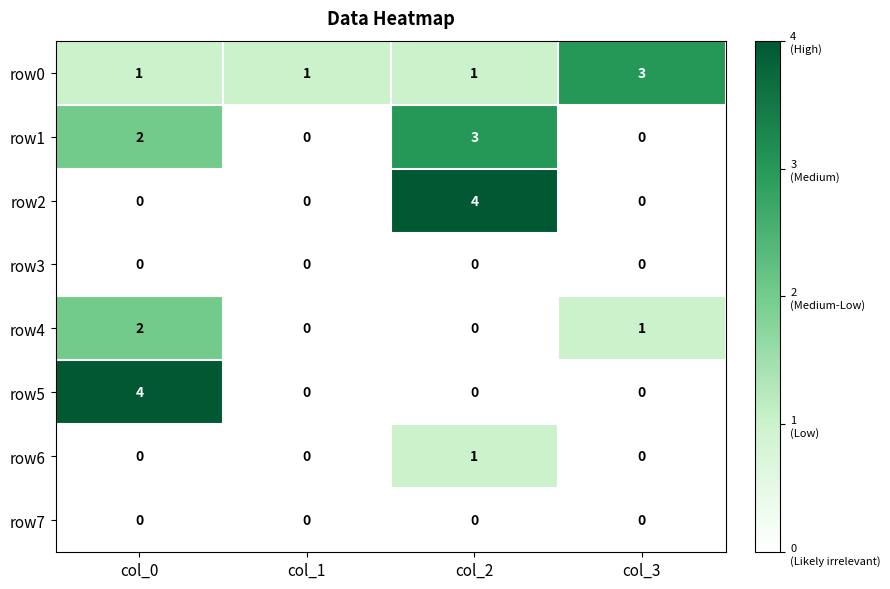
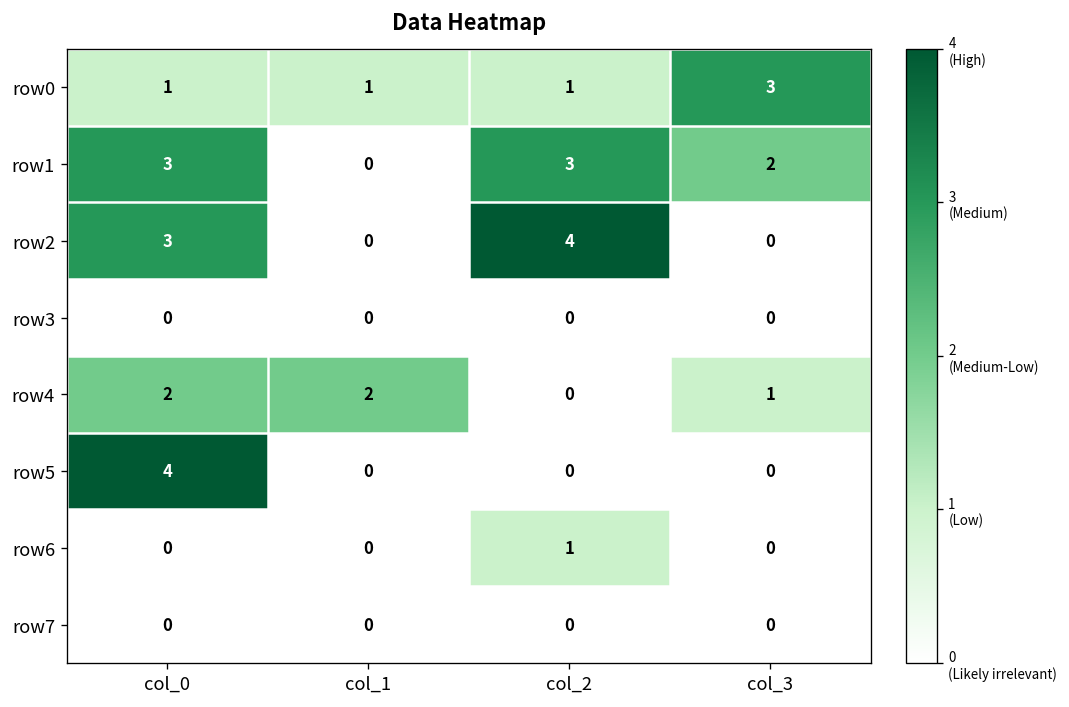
row1, col_0: 2 -> 3
row1, col_3: 0 -> 2
row2, col_0: 0 -> 3
row4, col_1: 0 -> 2
